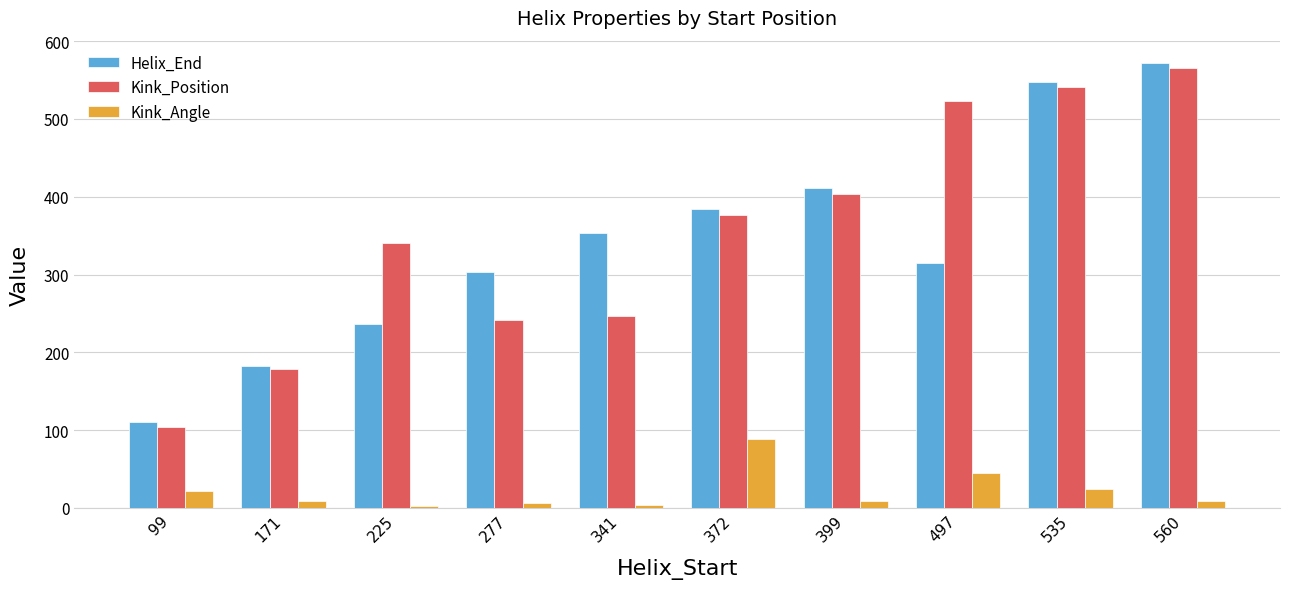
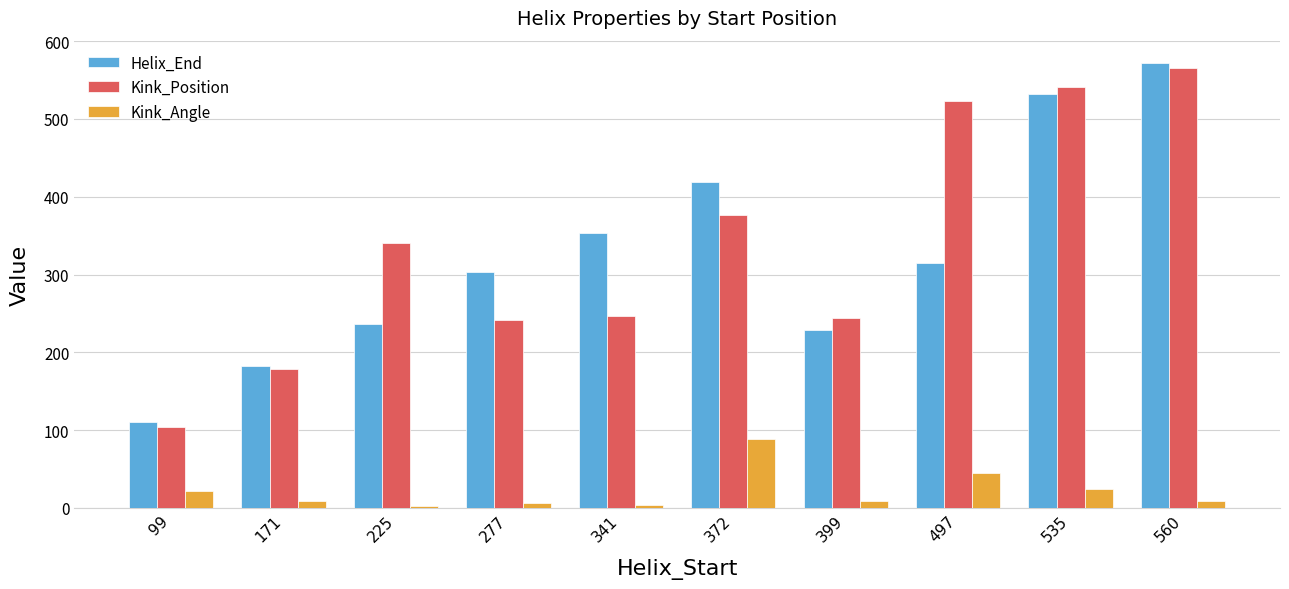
Helix_End, 372: 380 -> 420
Helix_End, 399: 410 -> 230
Kink_Position, 399: 400 -> 240
Helix_End, 535: 550 -> 530
